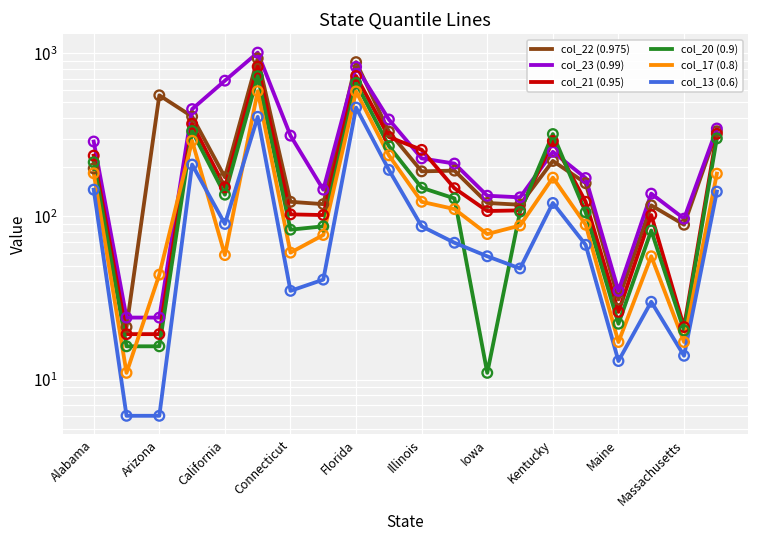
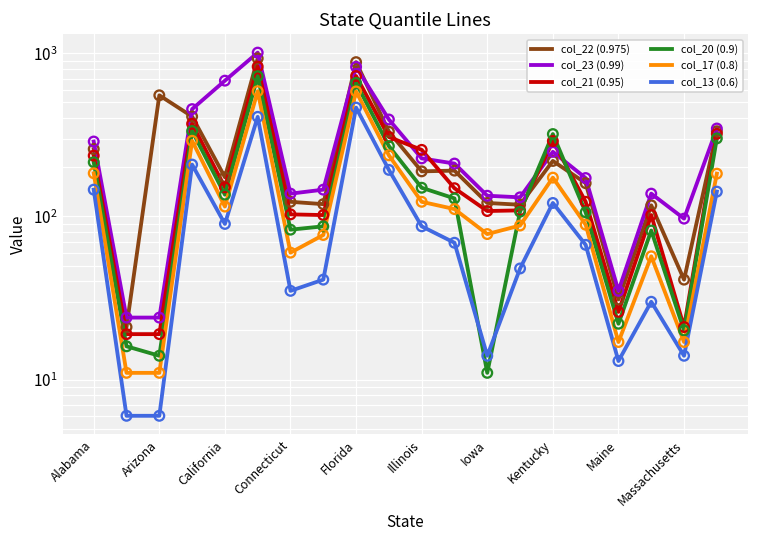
col_22 (0.975), Alabama: 200 -> 260
col_20 (0.9), Arizona: 16 -> 14
col_17 (0.8), Arizona: 44 -> 11
col_17 (0.8), California: 58 -> 120
col_23 (0.99), Connecticut: 310 -> 140
col_13 (0.6), Iowa: 57 -> 14
col_22 (0.975), Massachusetts: 90 -> 41
